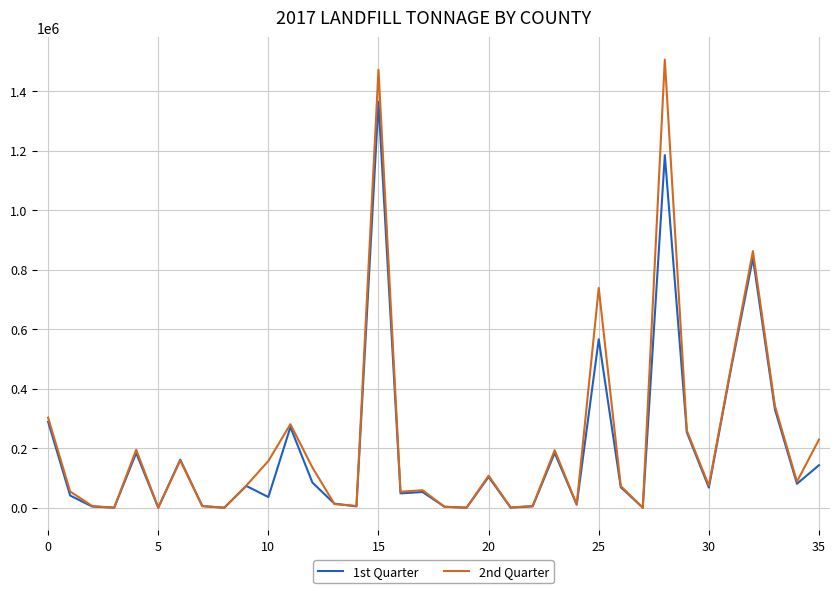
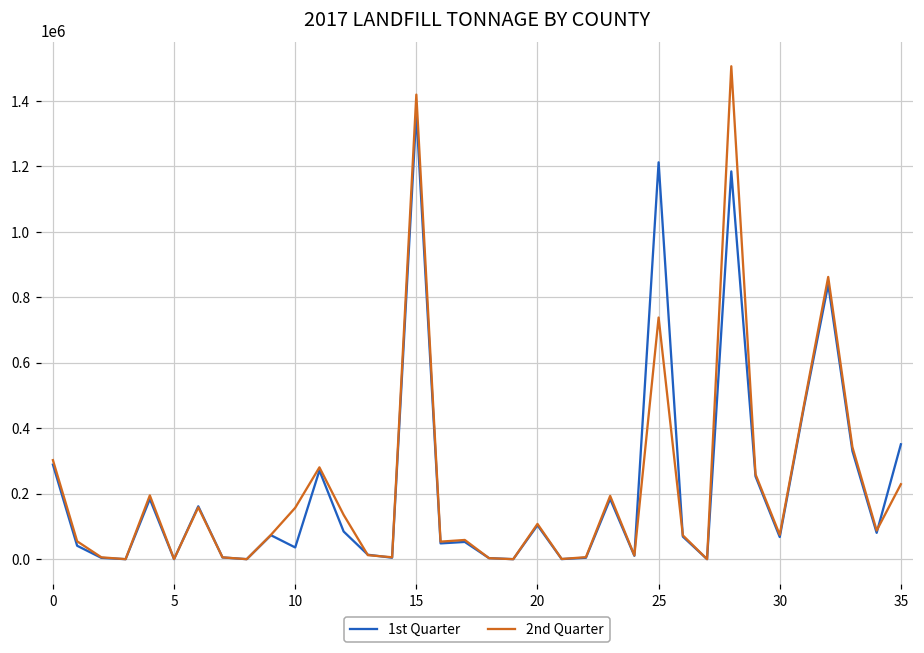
2nd Quarter, 15: 1470000 -> 1420000
1st Quarter, 25: 570000 -> 1210000
1st Quarter, 35: 140000 -> 350000
